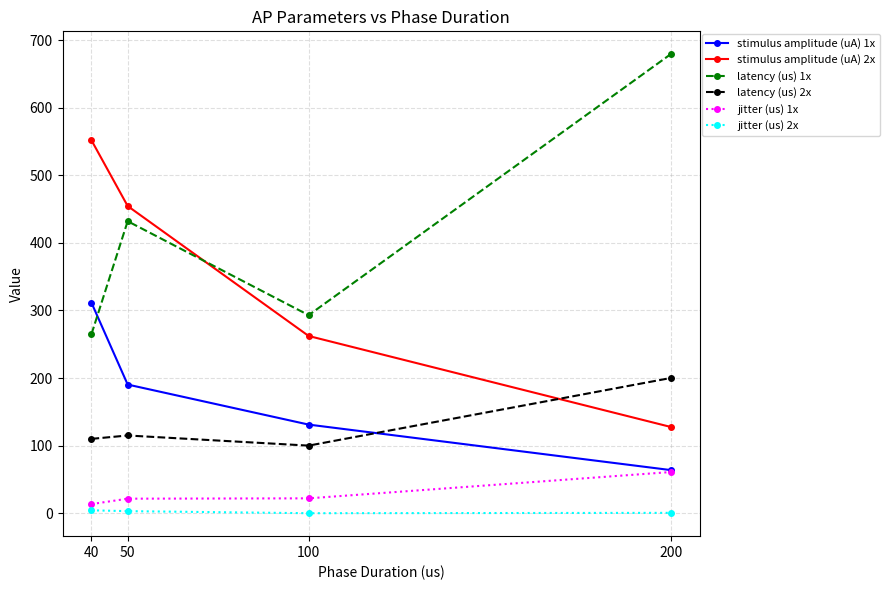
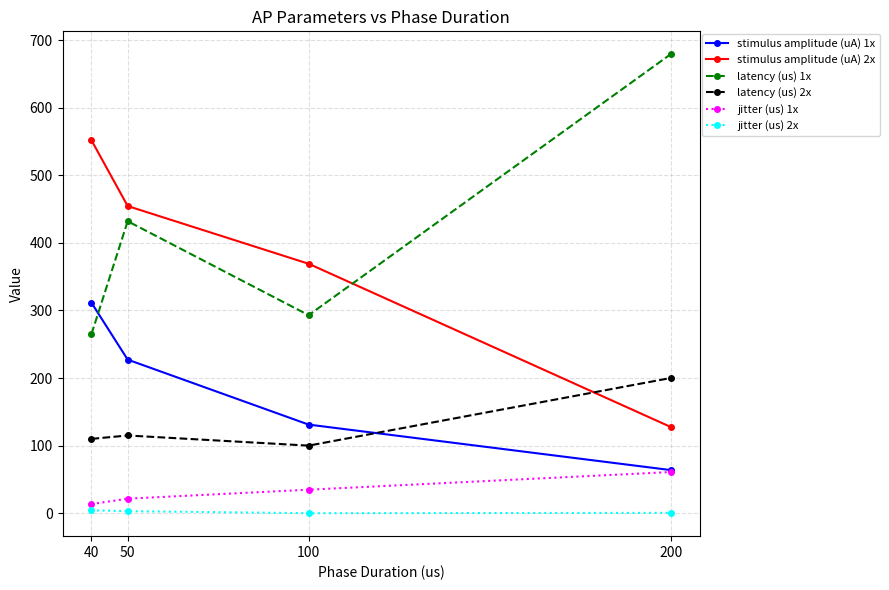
stimulus amplitude (uA) 1x, 50: 190 -> 230
stimulus amplitude (uA) 2x, 100: 260 -> 370
jitter (us) 1x, 100: 20 -> 30
